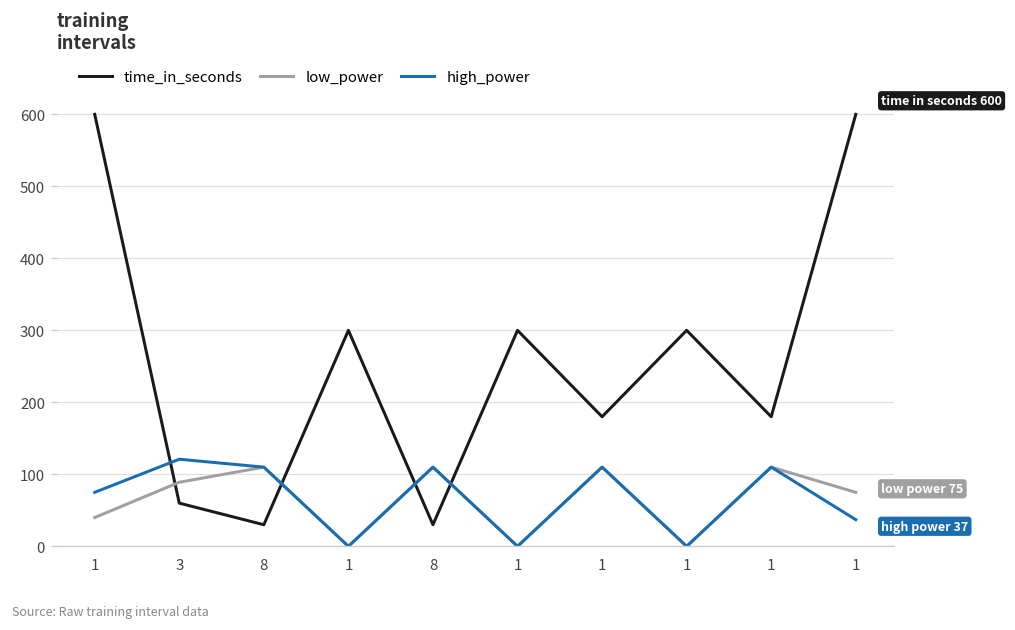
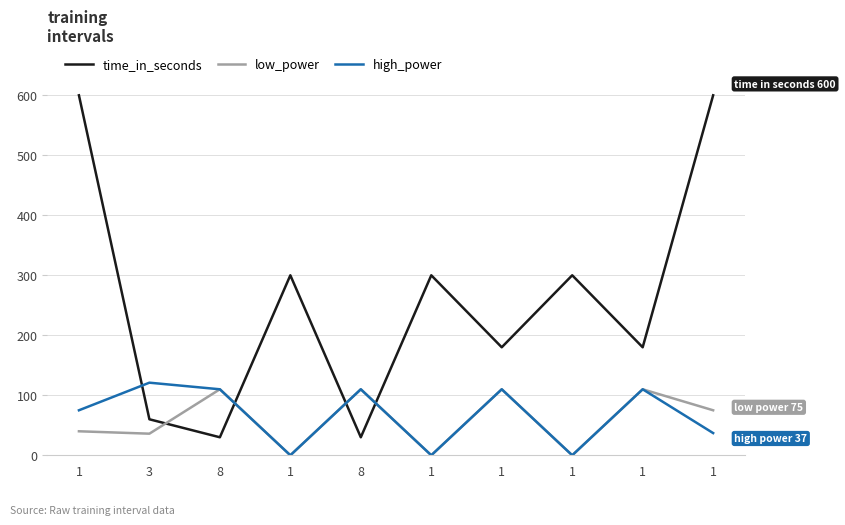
low_power, 3: 90 -> 40
